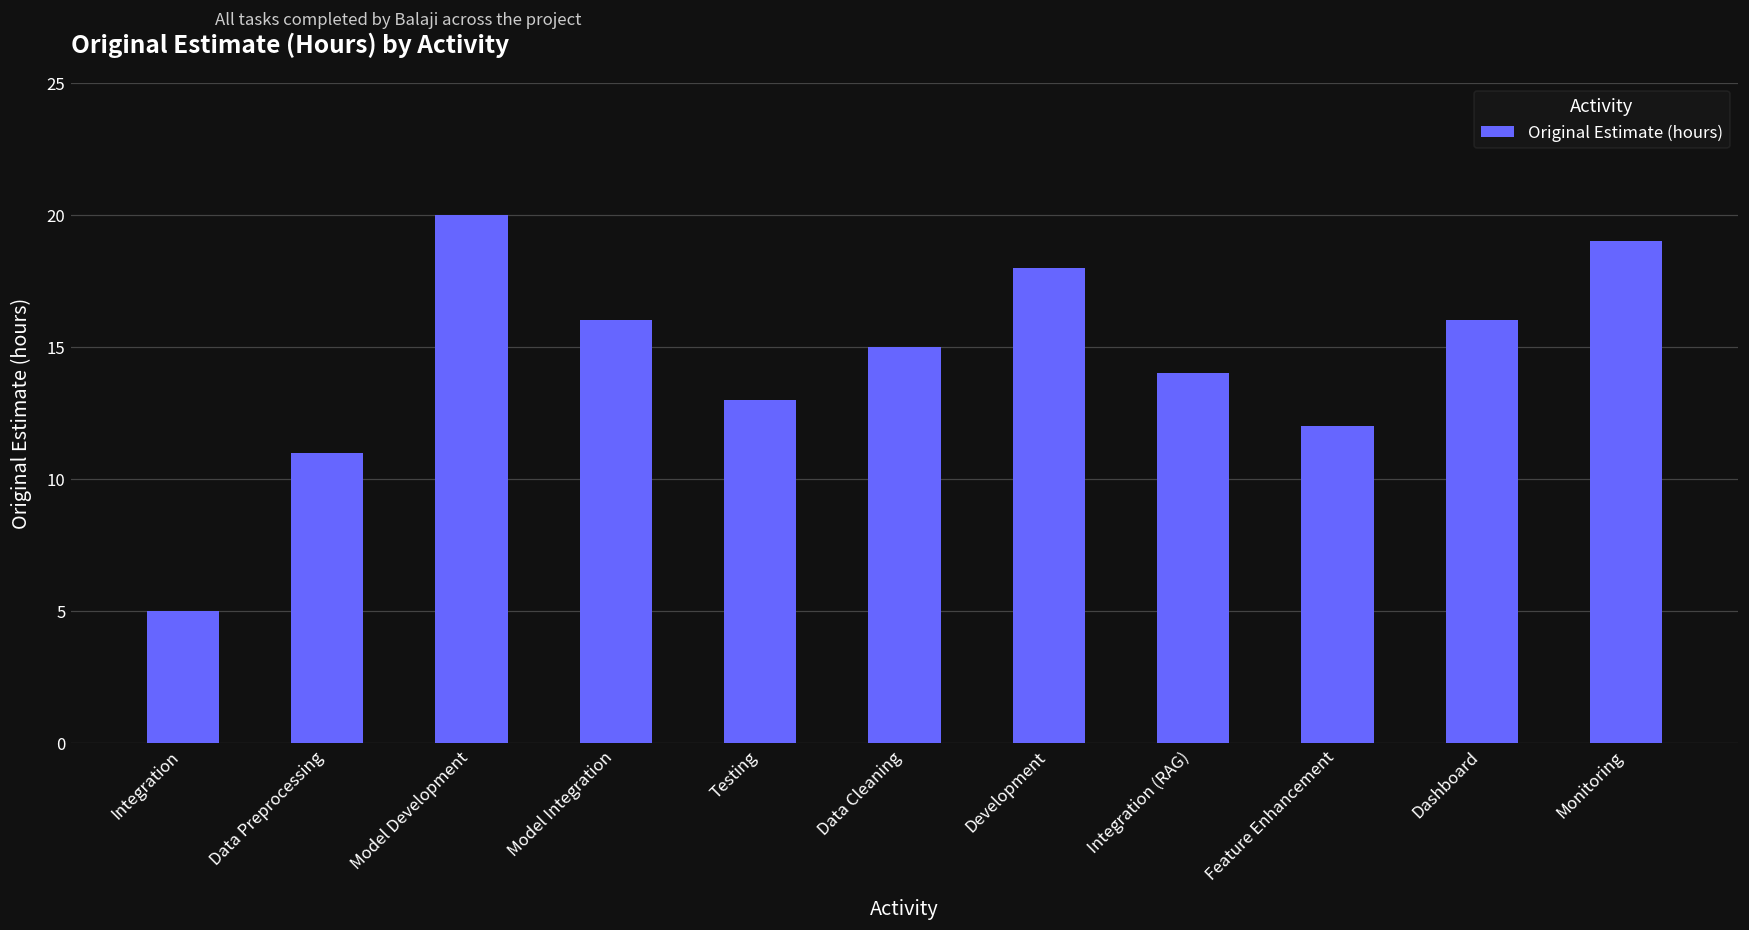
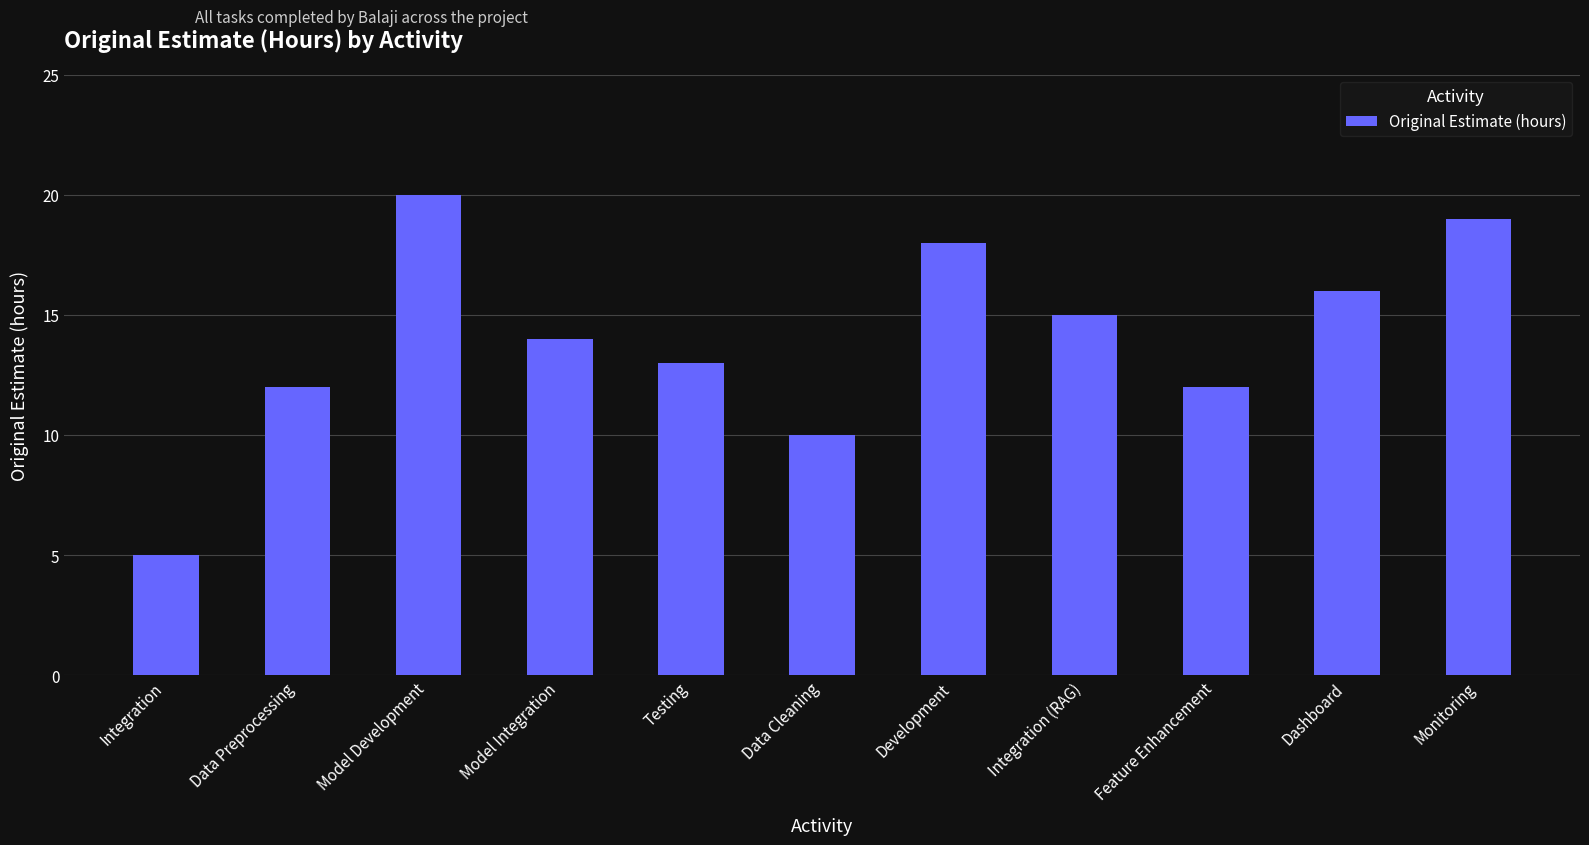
Data Preprocessing: 11 -> 12
Model Integration: 16 -> 14
Data Cleaning: 15 -> 10
Integration (RAG): 14 -> 15
